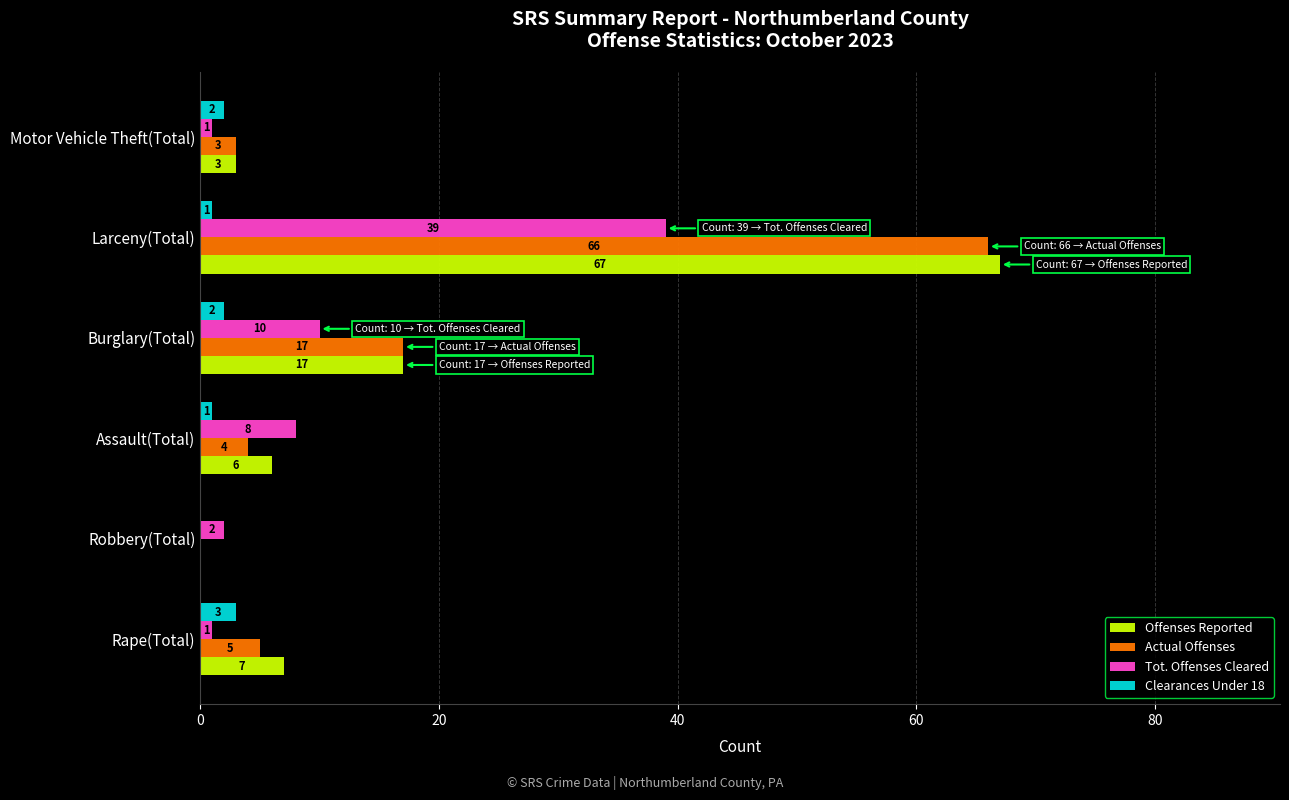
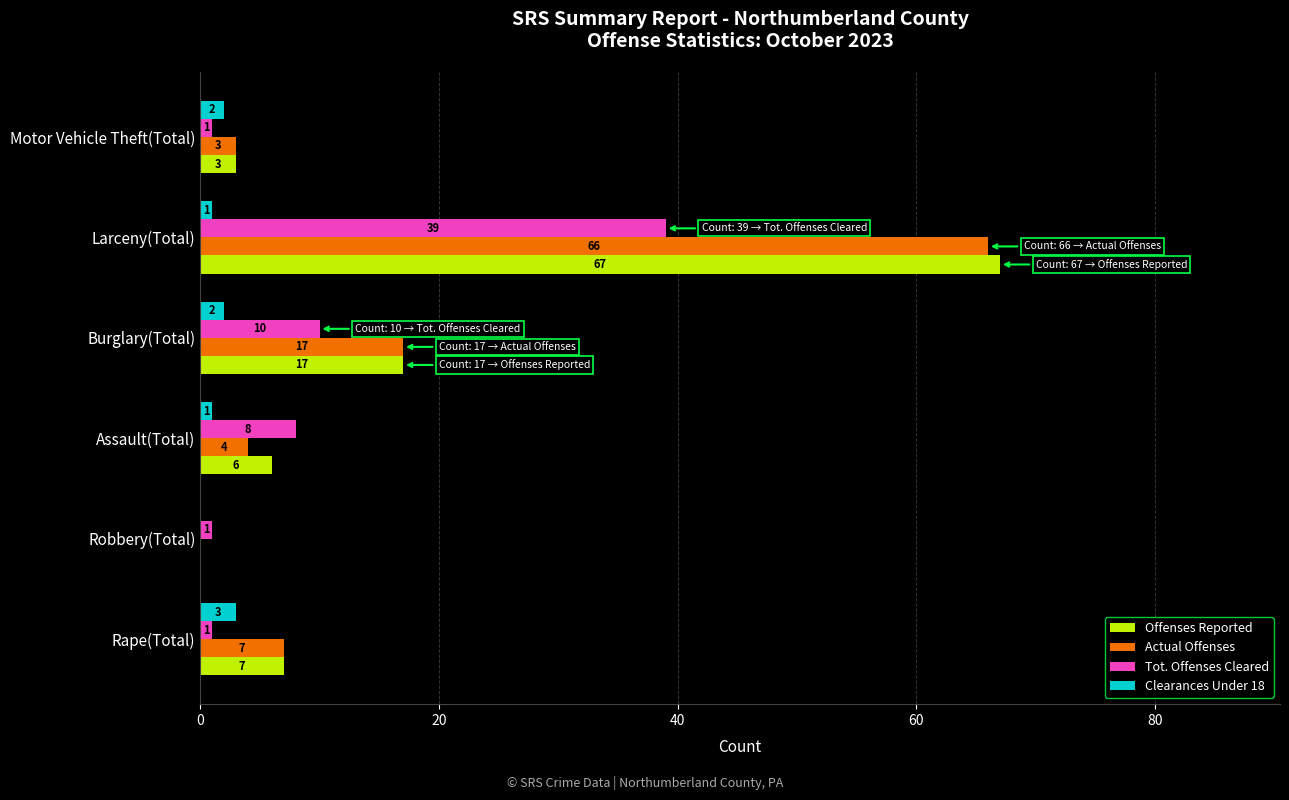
Tot. Offenses Cleared, Robbery(Total): 2 -> 1
Actual Offenses, Rape(Total): 5 -> 7
